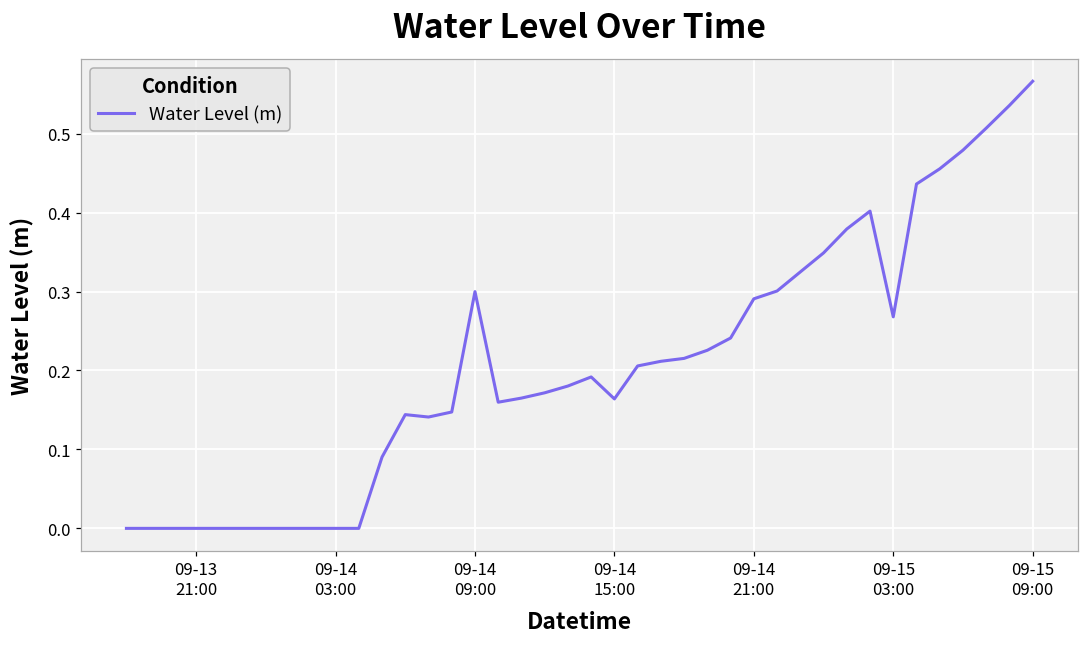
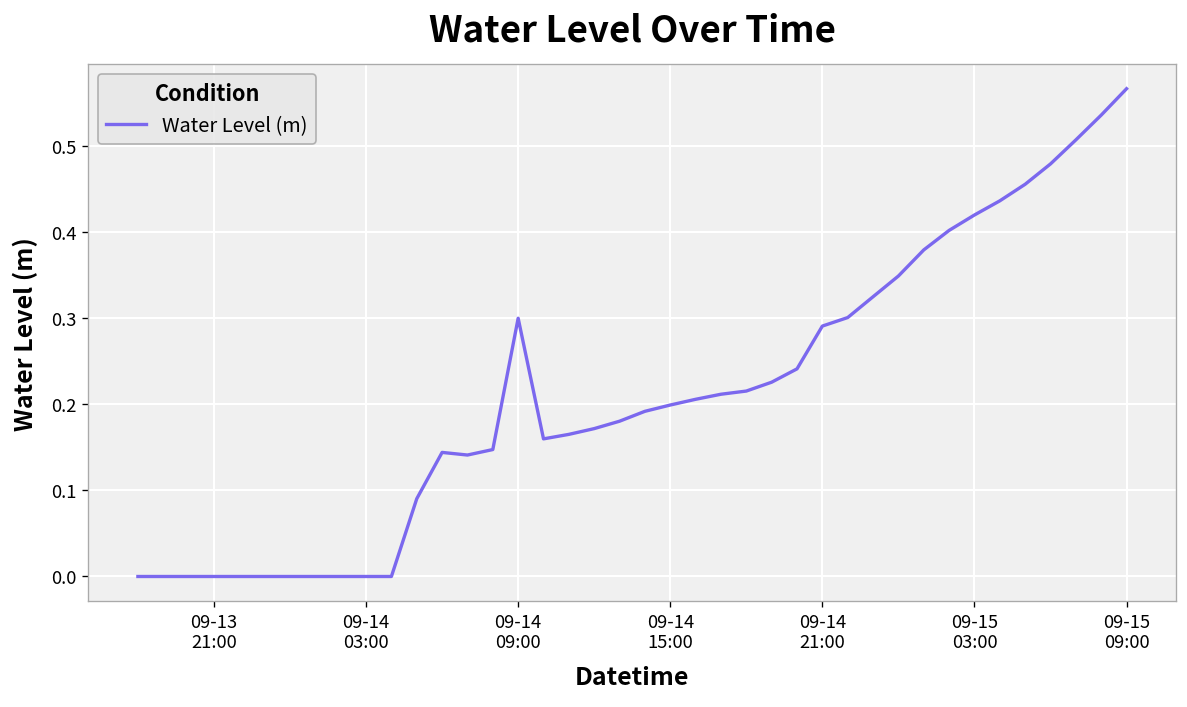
09-14 15:00: 0.16 -> 0.20
09-15 03:00: 0.27 -> 0.42
